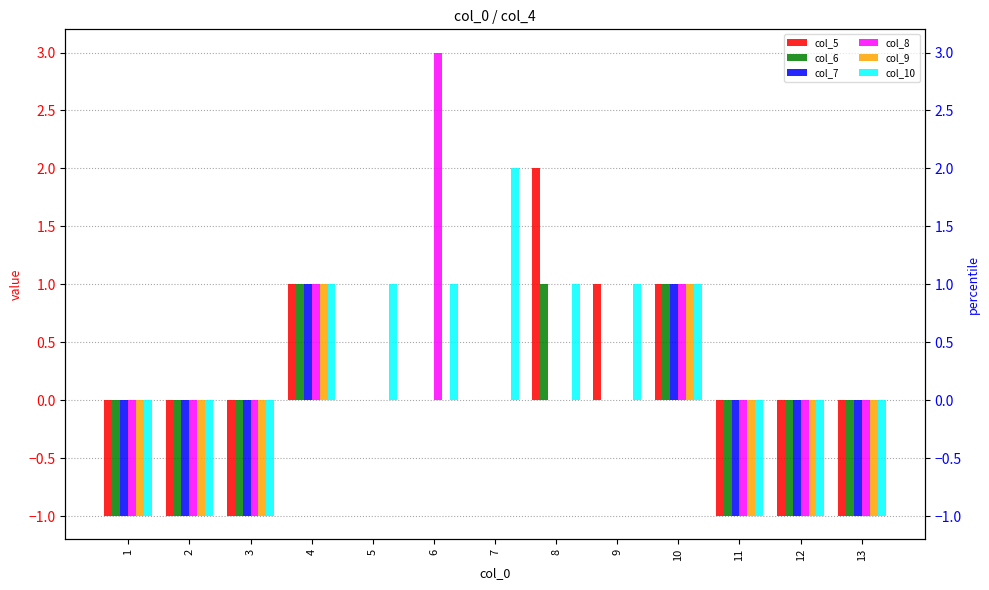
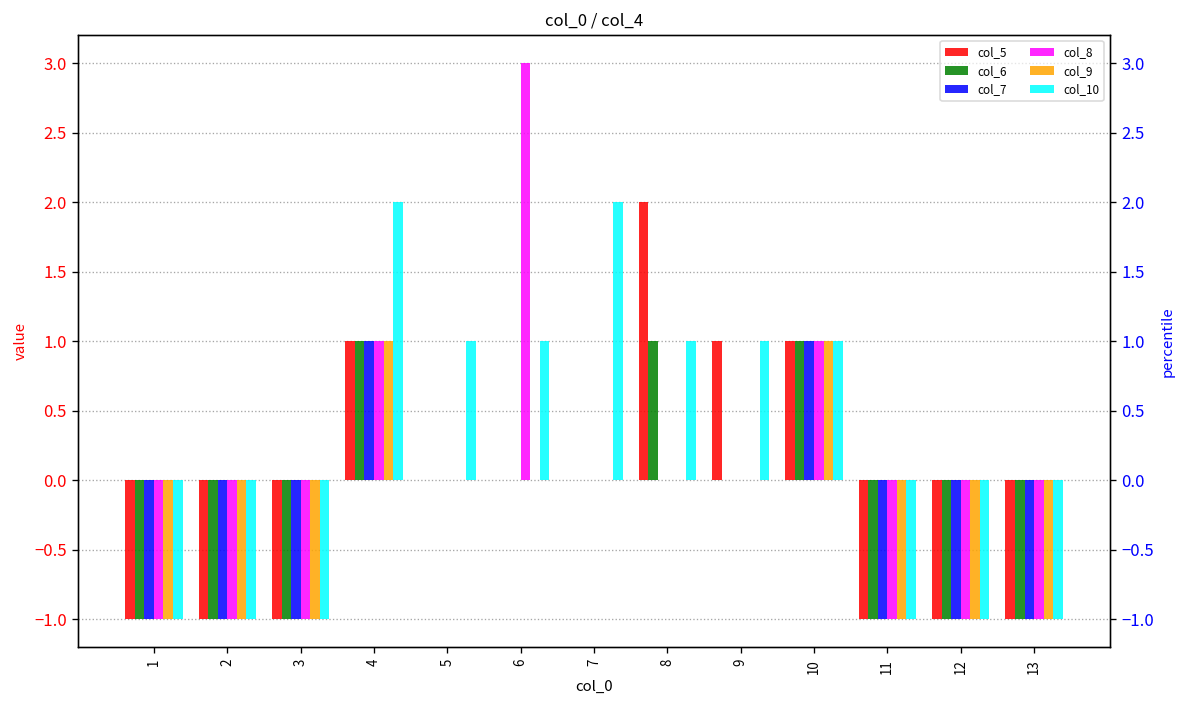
col_10, 4: 1 -> 2
